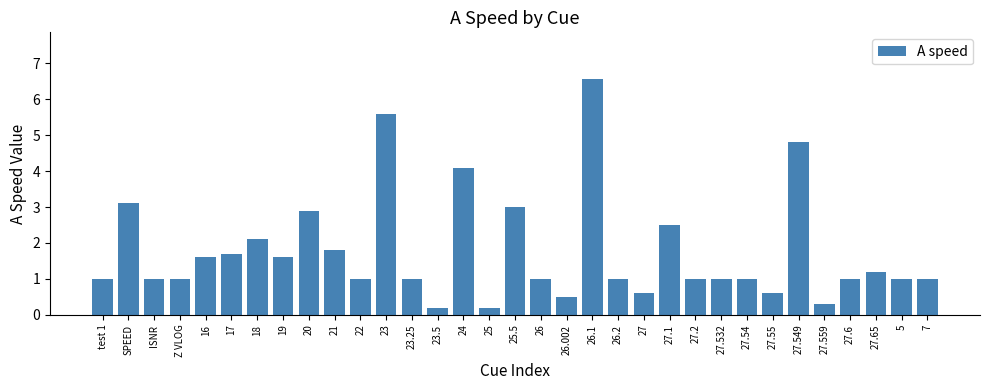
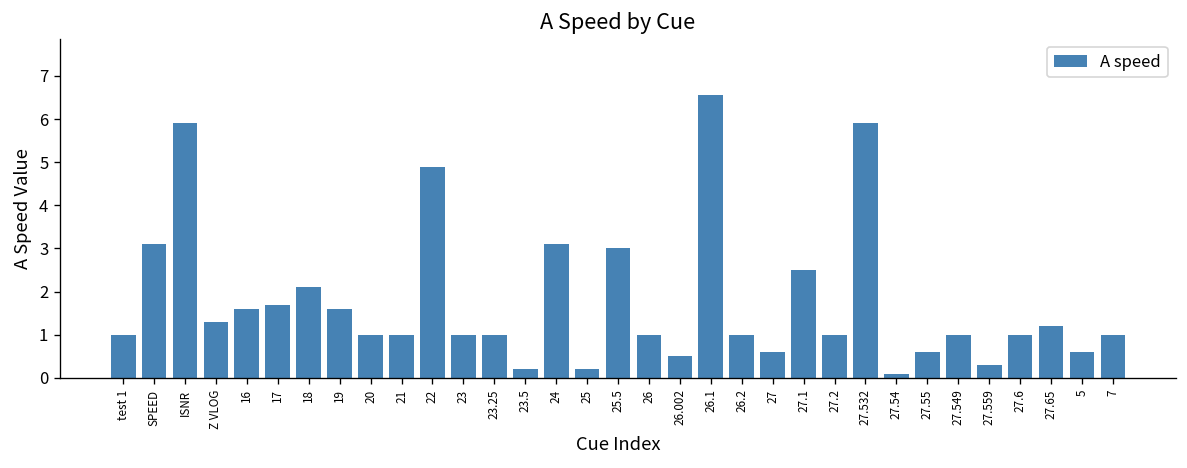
ISNR: 1.0 -> 5.9
Z VLOG: 1.0 -> 1.3
20: 2.9 -> 1.0
21: 1.8 -> 1.0
22: 1.0 -> 4.9
23: 5.6 -> 1.0
24: 4.1 -> 3.1
27.532: 1.0 -> 5.9
27.54: 1.0 -> 0.1
27.549: 4.8 -> 1.0
5: 1.0 -> 0.6
